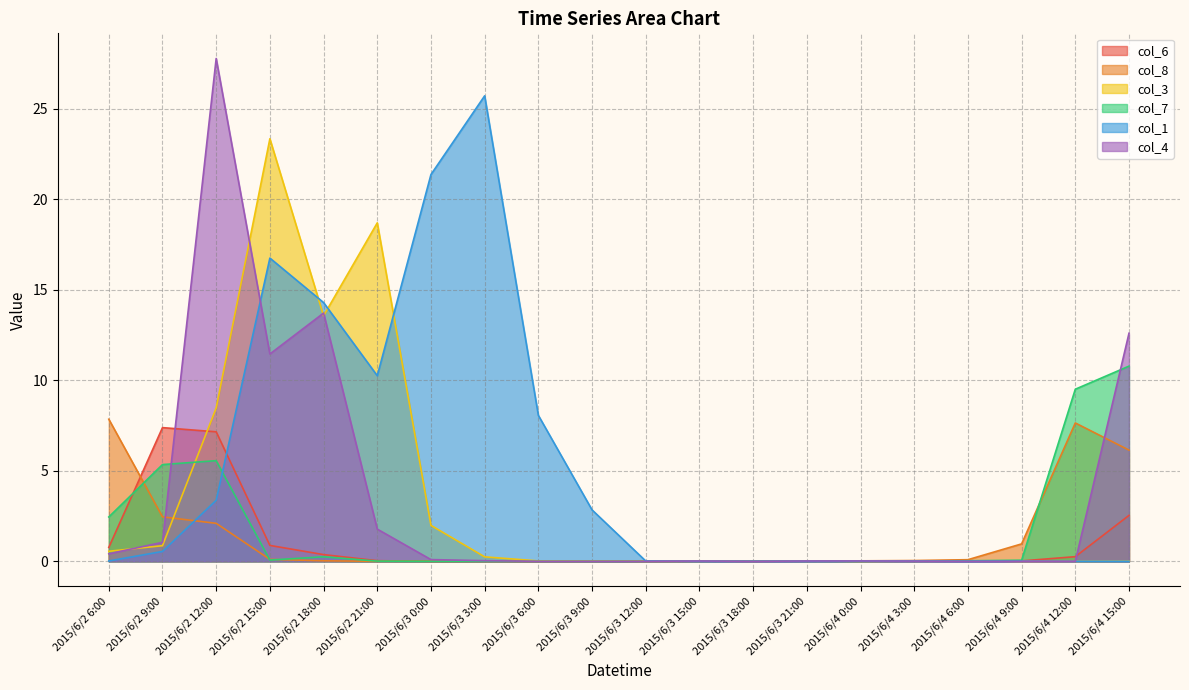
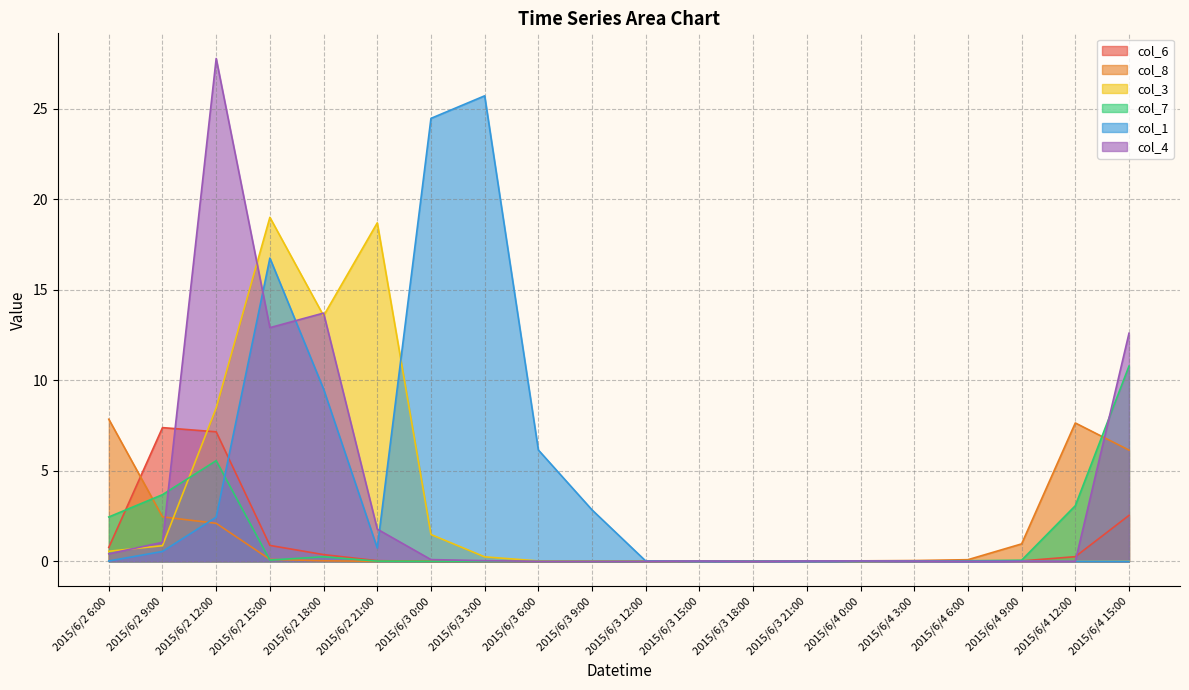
col_7, 2015/6/2 9:00: 5.3 -> 3.7
col_1, 2015/6/2 12:00: 3.4 -> 2.4
col_3, 2015/6/2 15:00: 23.3 -> 19.0
col_4, 2015/6/2 15:00: 11.5 -> 12.9
col_1, 2015/6/2 18:00: 14.3 -> 9.5
col_1, 2015/6/2 21:00: 10.3 -> 0.7
col_3, 2015/6/3 0:00: 2.0 -> 1.5
col_1, 2015/6/3 0:00: 21.4 -> 24.5
col_1, 2015/6/3 6:00: 8.1 -> 6.2
col_7, 2015/6/4 12:00: 9.5 -> 3.1
